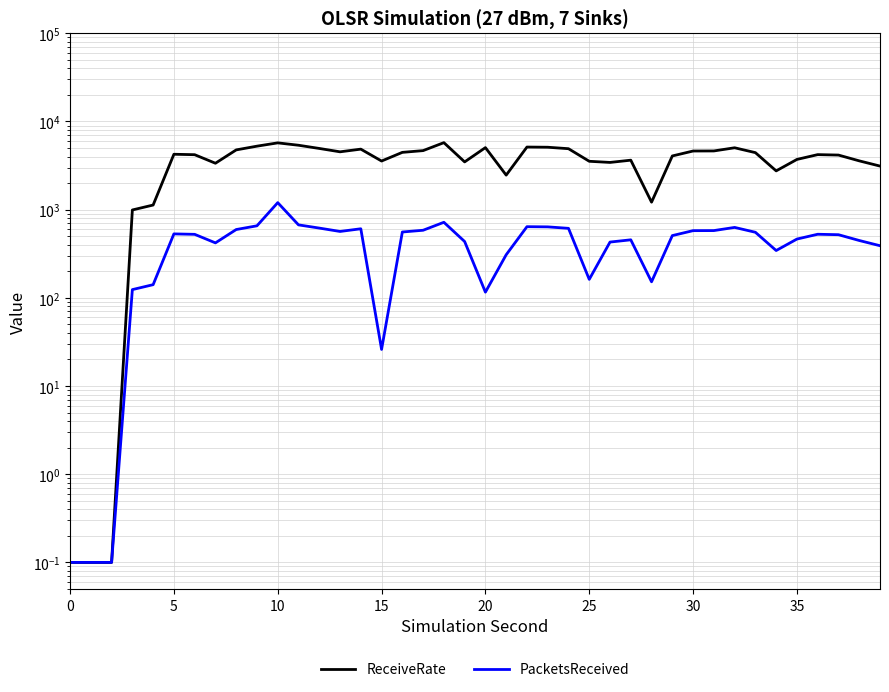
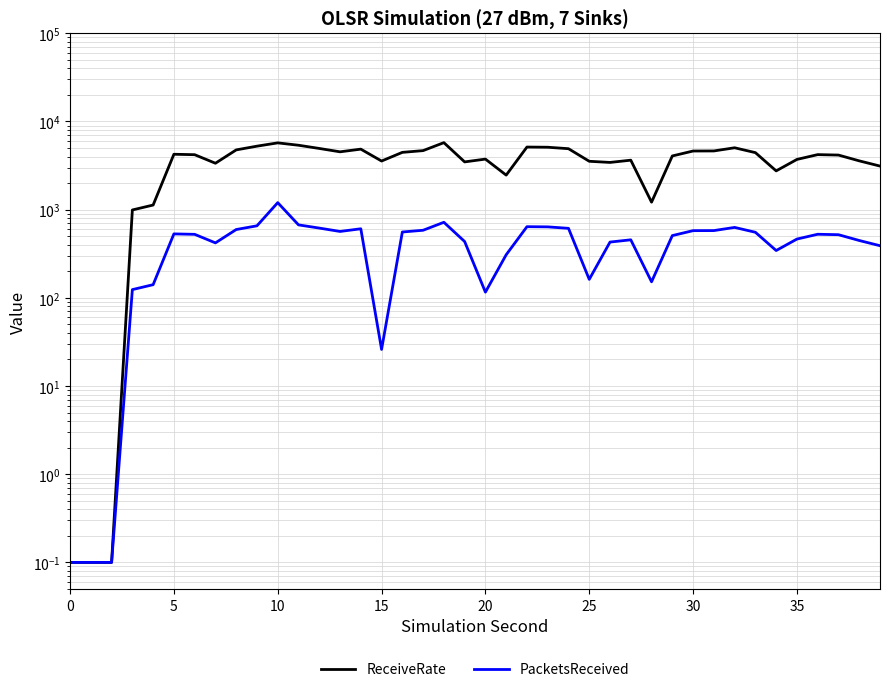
ReceiveRate, 20: 5000 -> 3700
